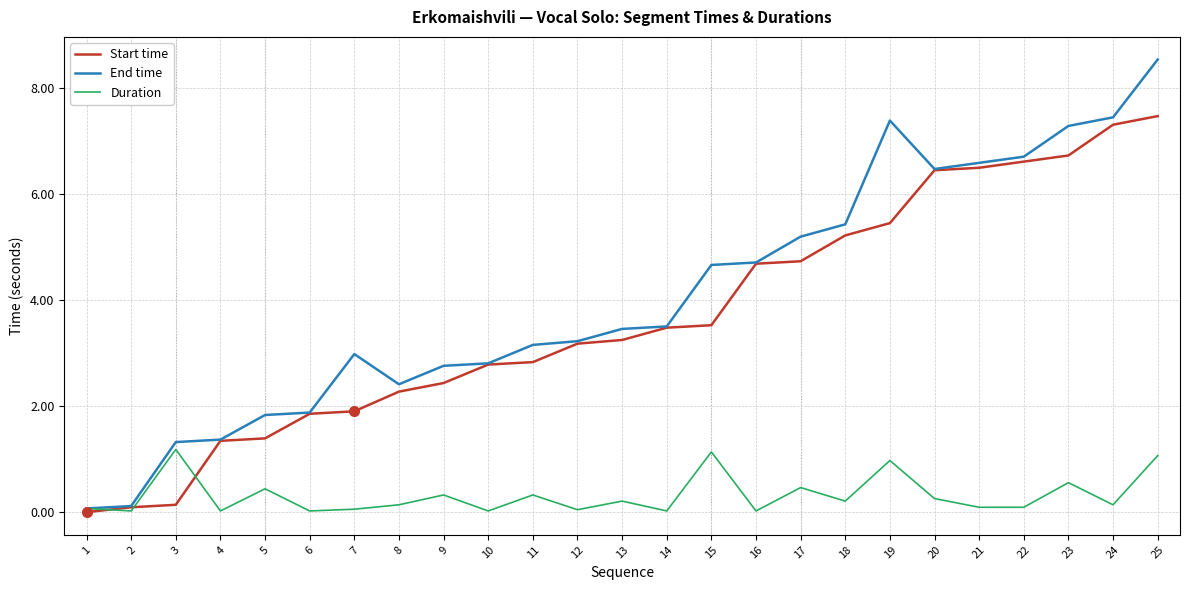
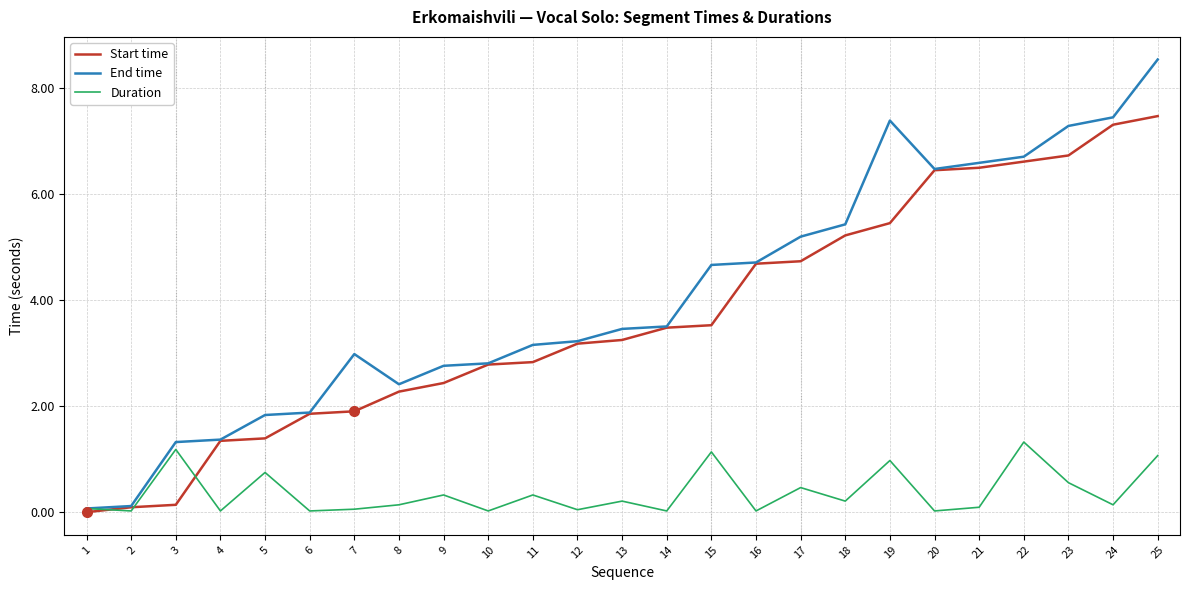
Duration, 5: 0.4 -> 0.7
Duration, 20: 0.3 -> 0.0
Duration, 22: 0.1 -> 1.3
